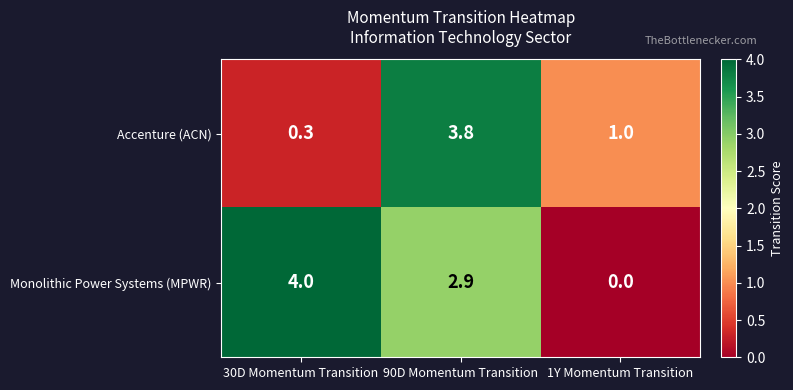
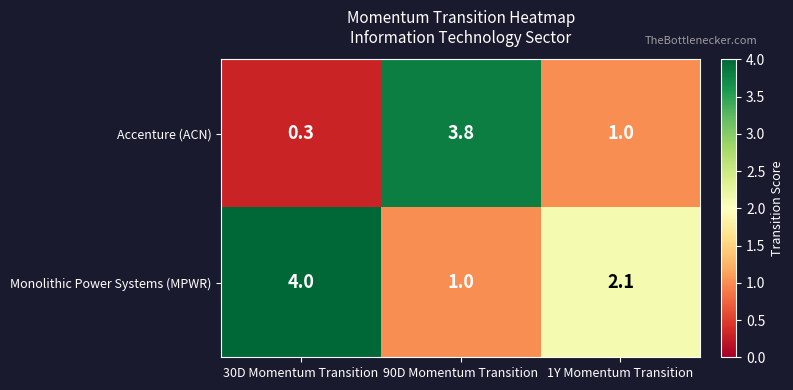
Monolithic Power Systems (MPWR), 90D Momentum Transition: 2.9 -> 1.0
Monolithic Power Systems (MPWR), 1Y Momentum Transition: 0.0 -> 2.1
